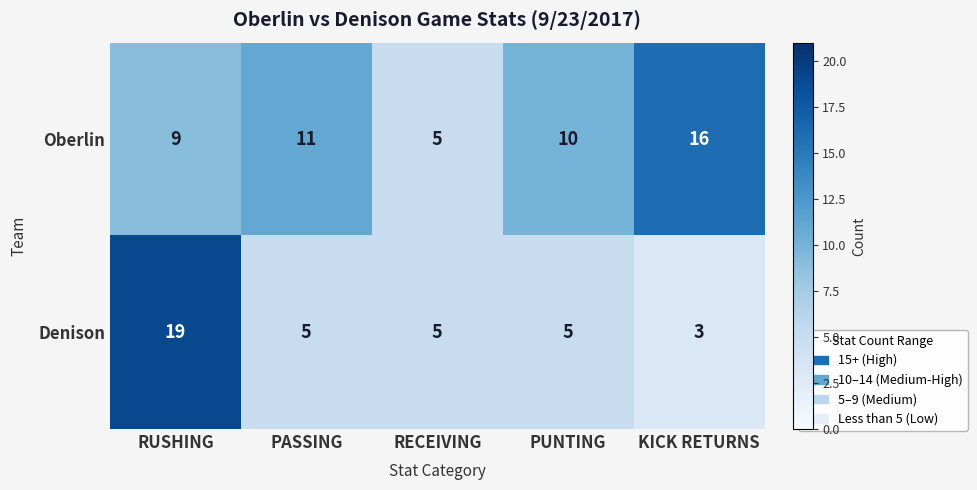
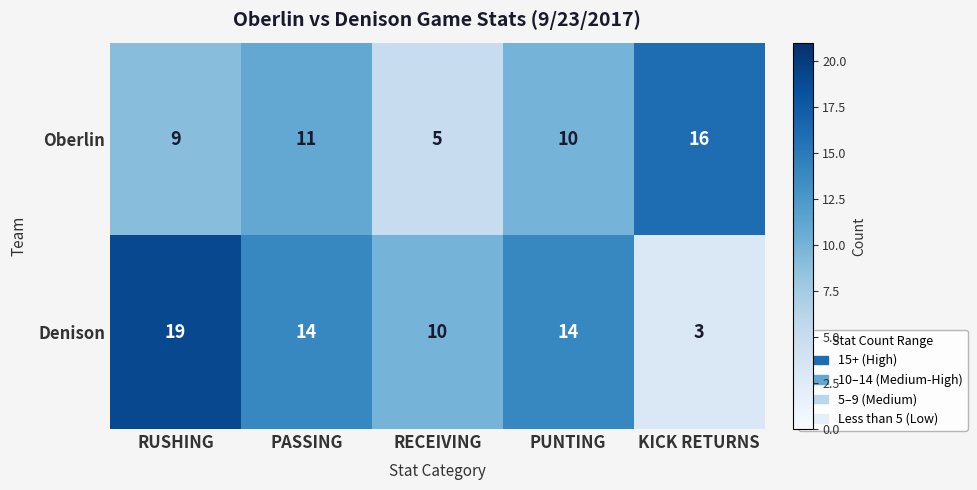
Denison, PASSING: 5 -> 14
Denison, RECEIVING: 5 -> 10
Denison, PUNTING: 5 -> 14
